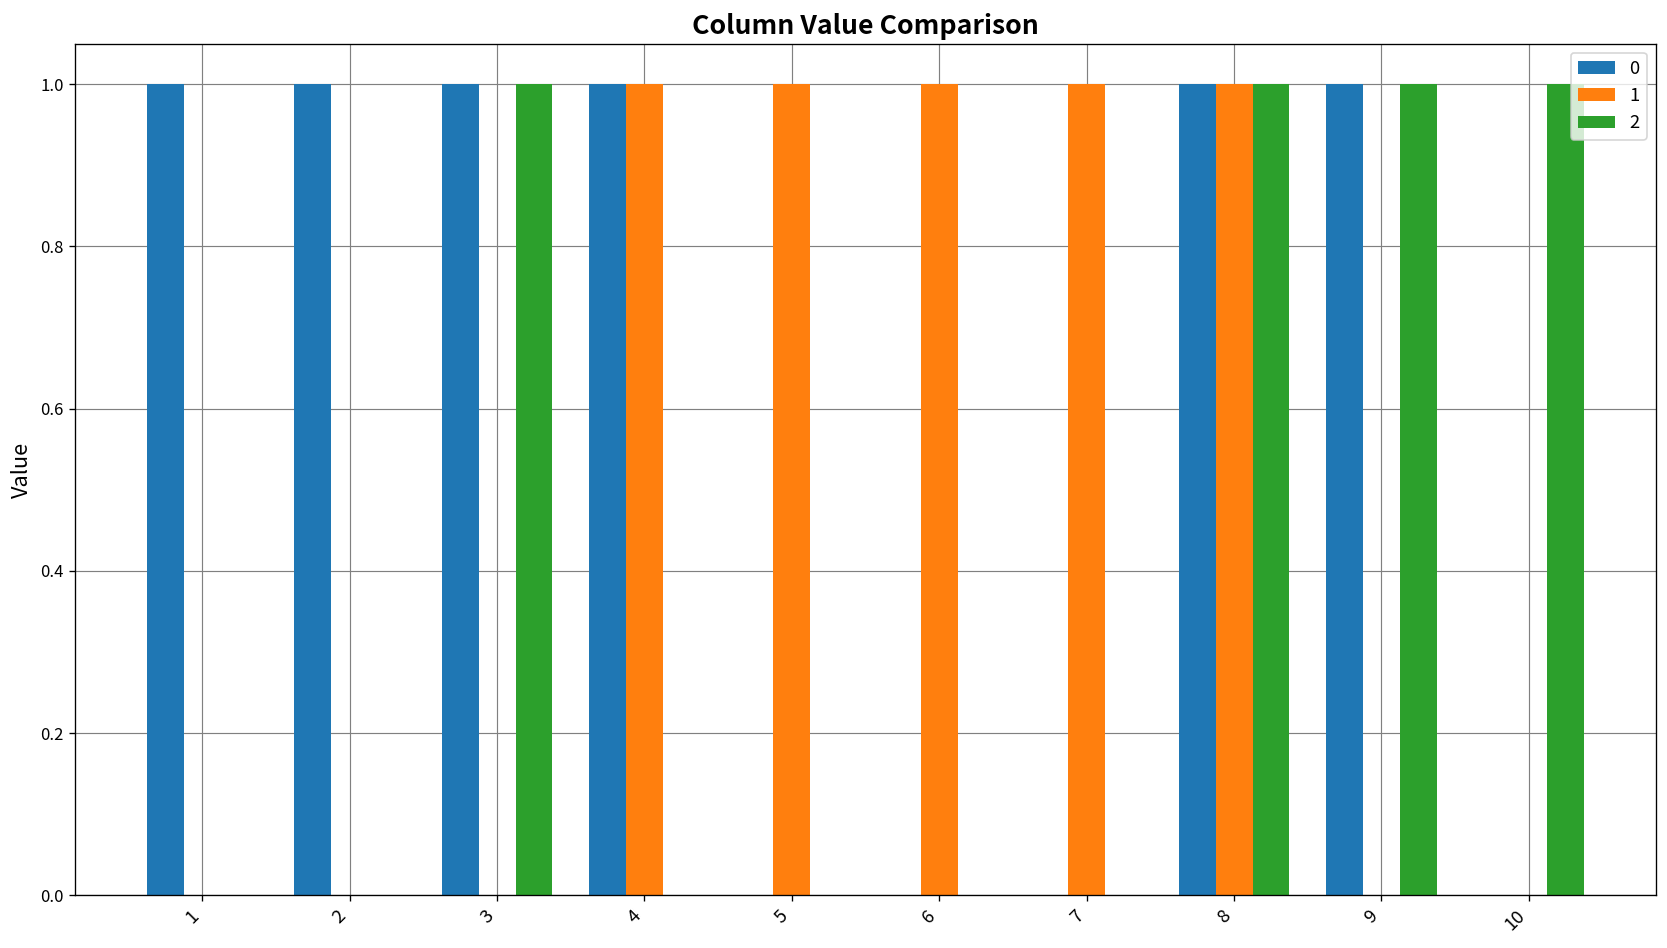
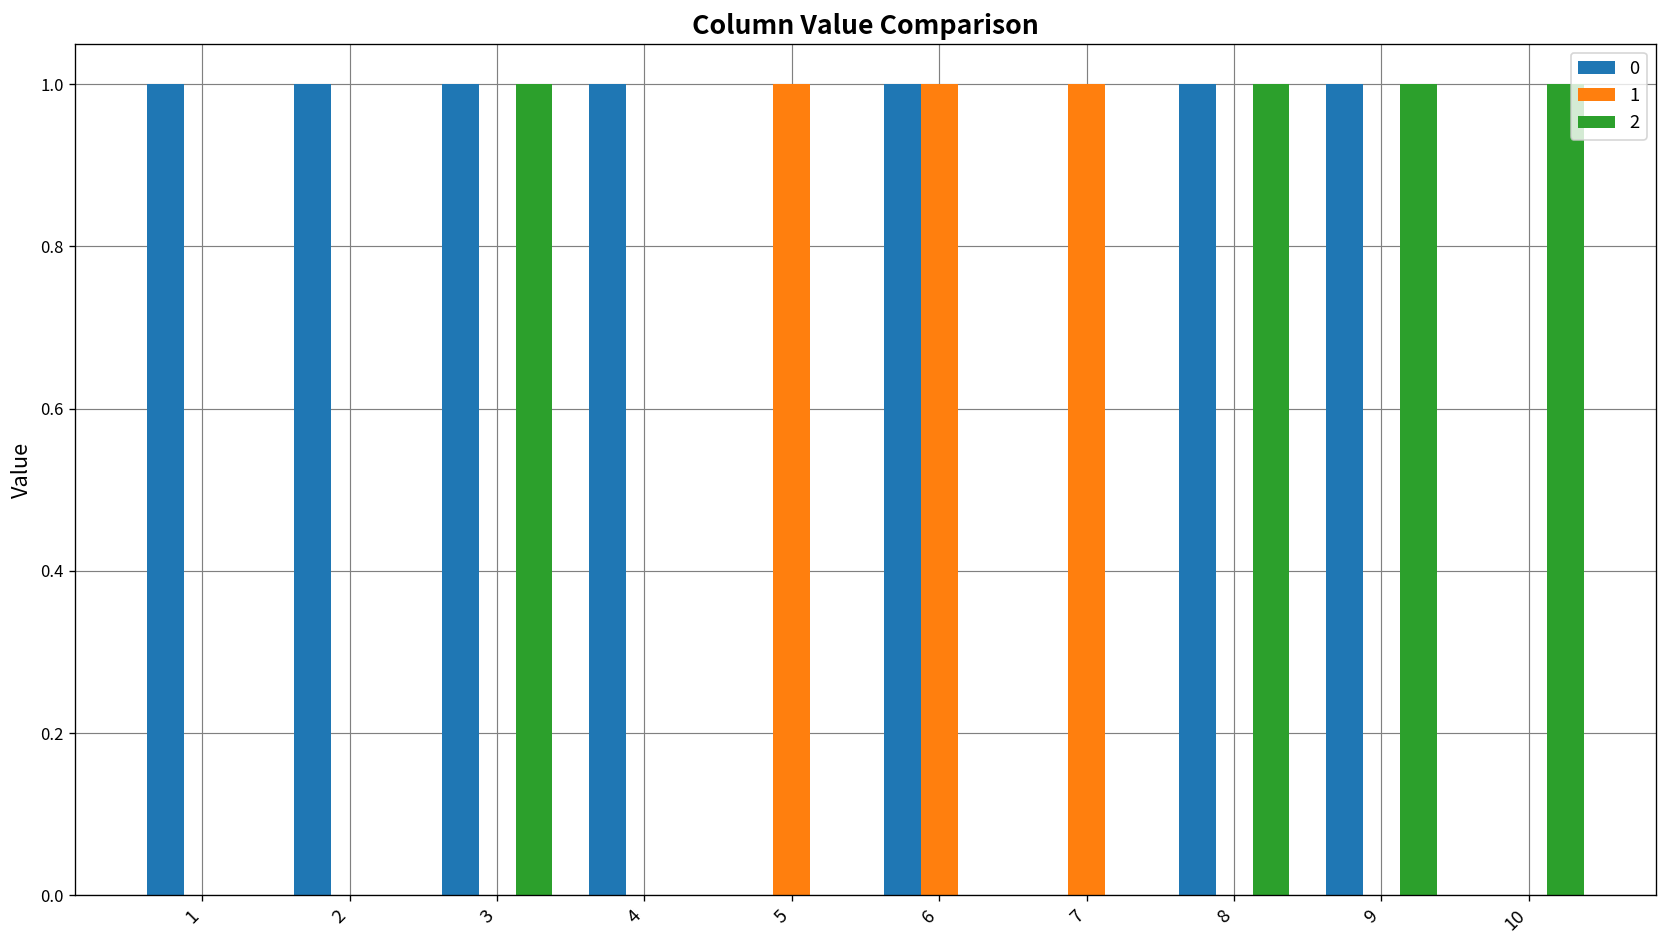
1, 4: 1 -> 0
0, 6: 0 -> 1
1, 8: 1 -> 0
